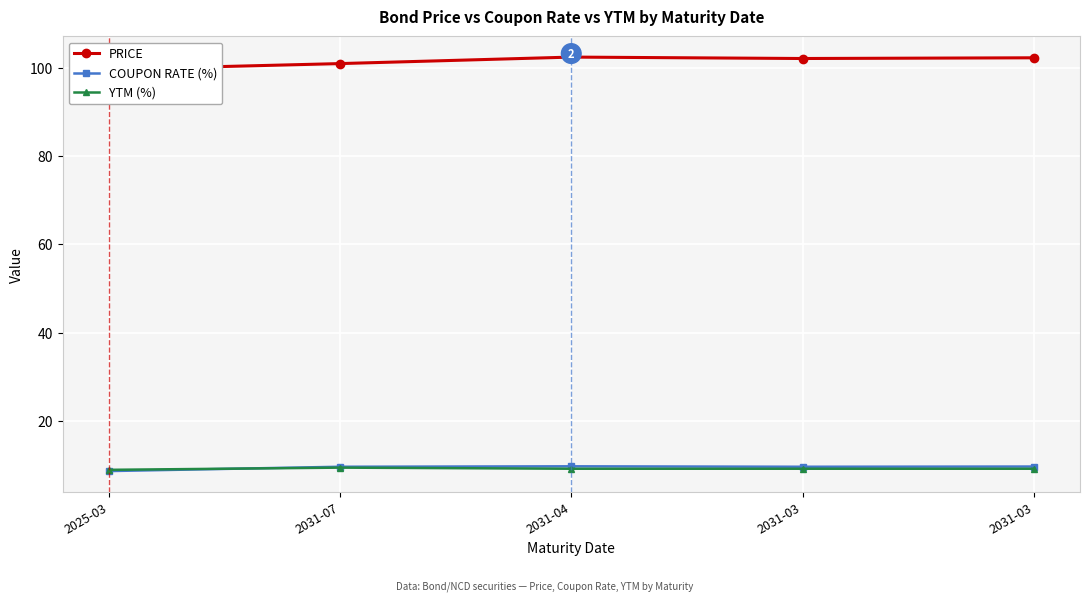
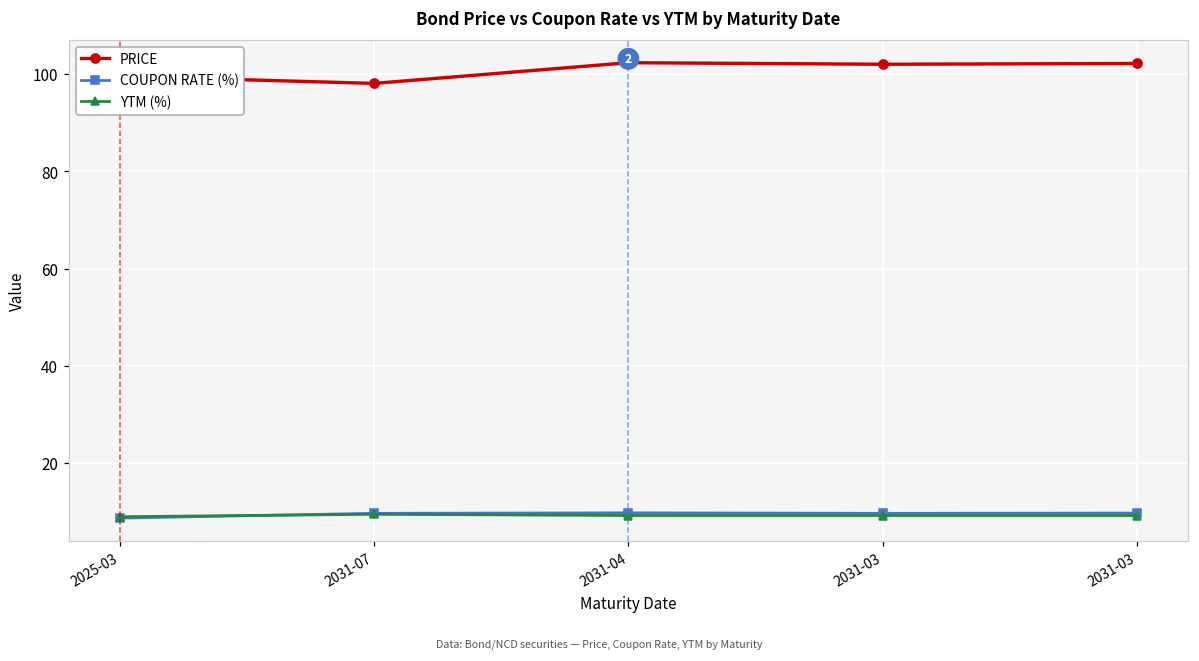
PRICE, 2031-07: 101 -> 98
